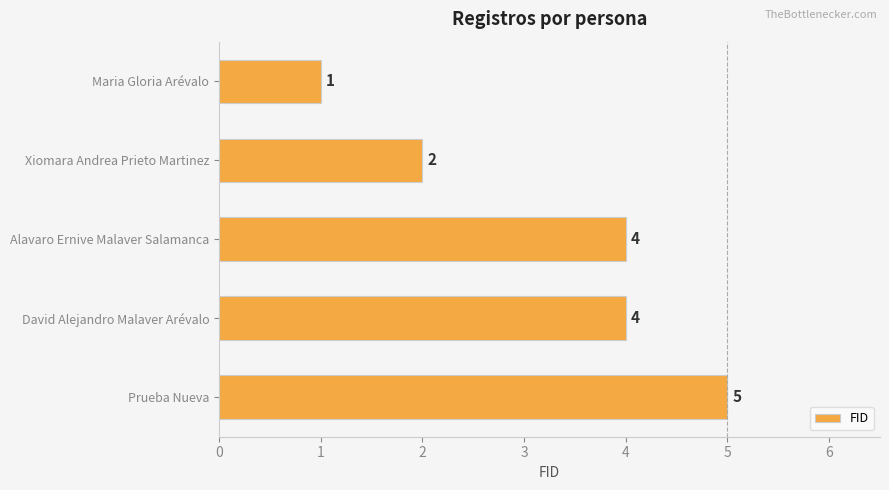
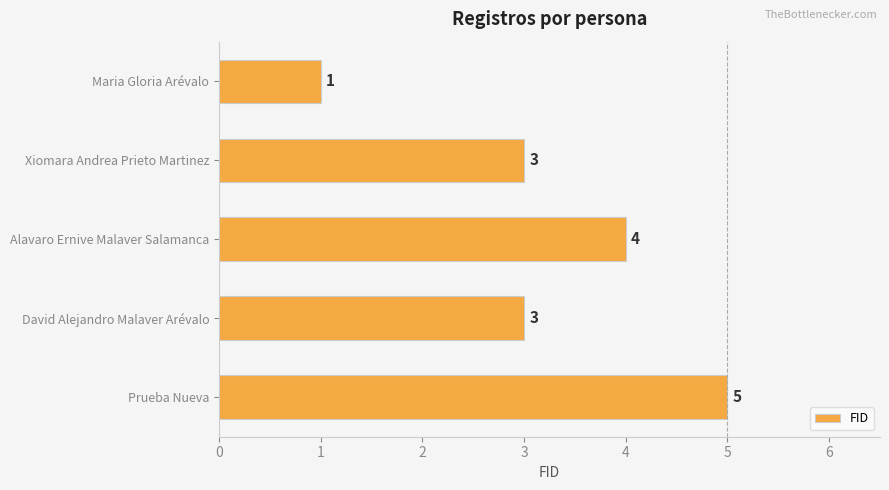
Xiomara Andrea Prieto Martinez: 2 -> 3
David Alejandro Malaver Arévalo: 4 -> 3
